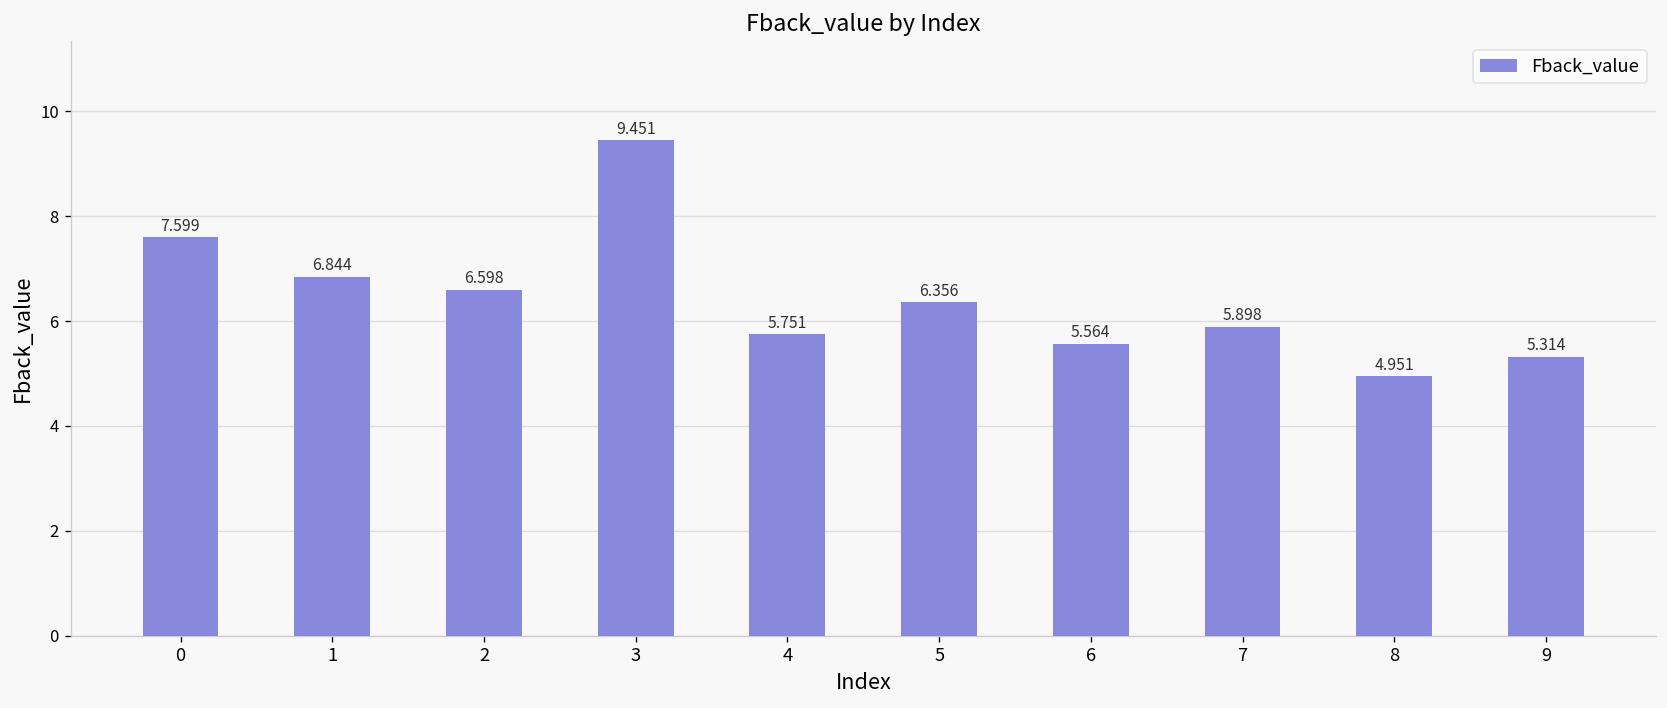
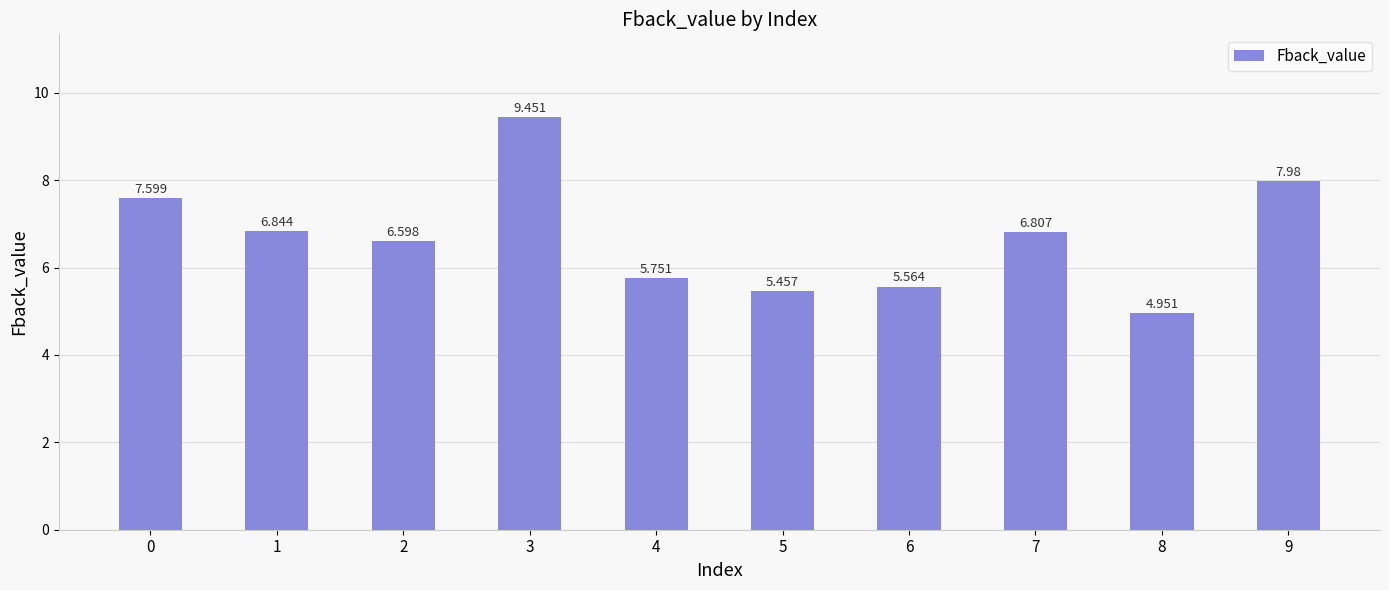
5: 6.356 -> 5.457
7: 5.898 -> 6.807
9: 5.314 -> 7.98
